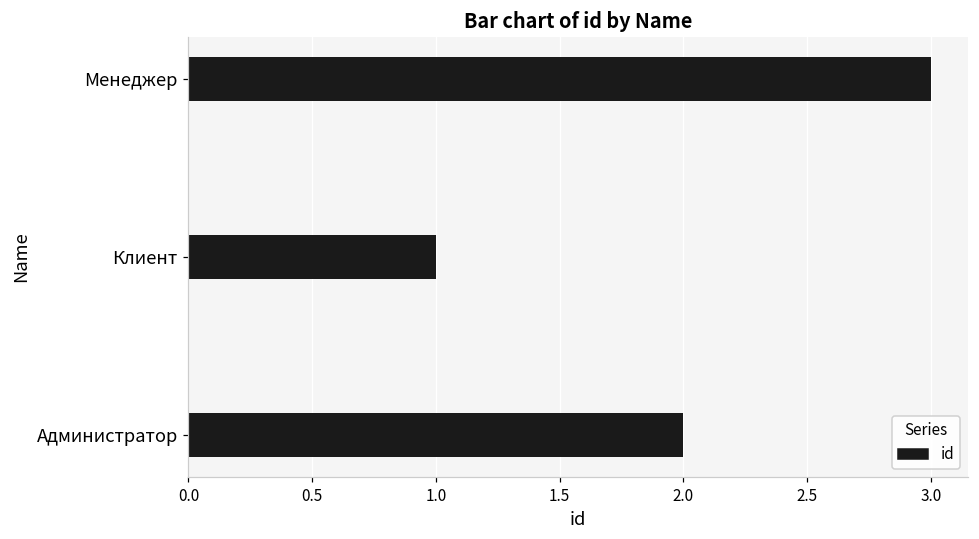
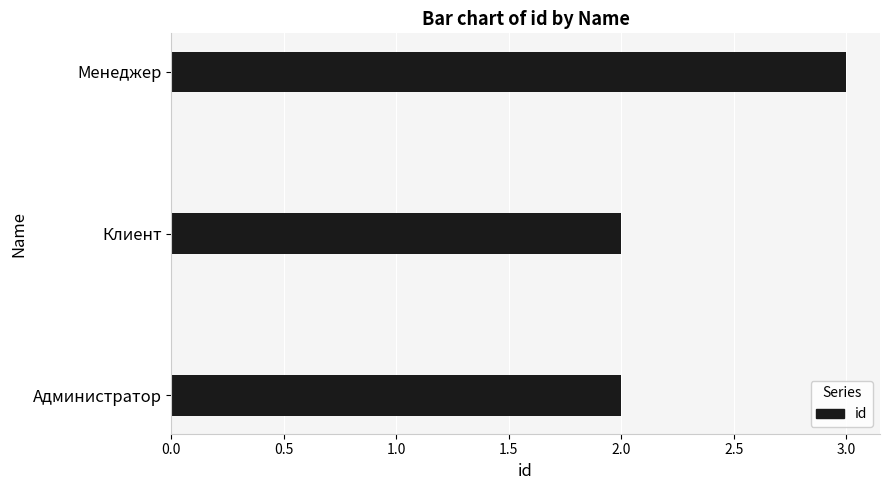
Клиент: 1 -> 2
